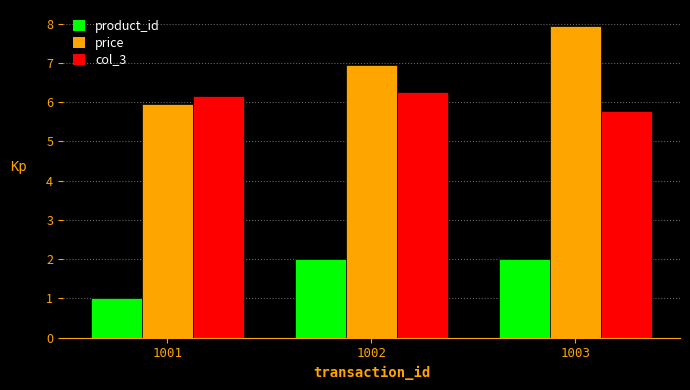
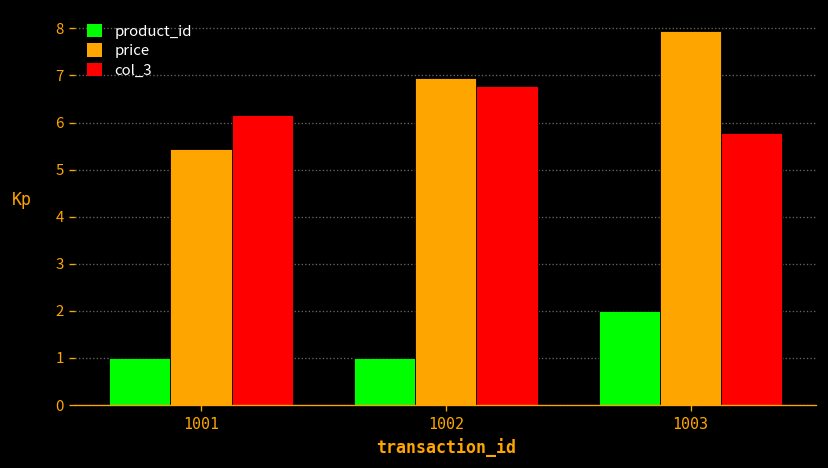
price, 1001: 6.0 -> 5.4
product_id, 1002: 2 -> 1
col_3, 1002: 6.3 -> 6.8
